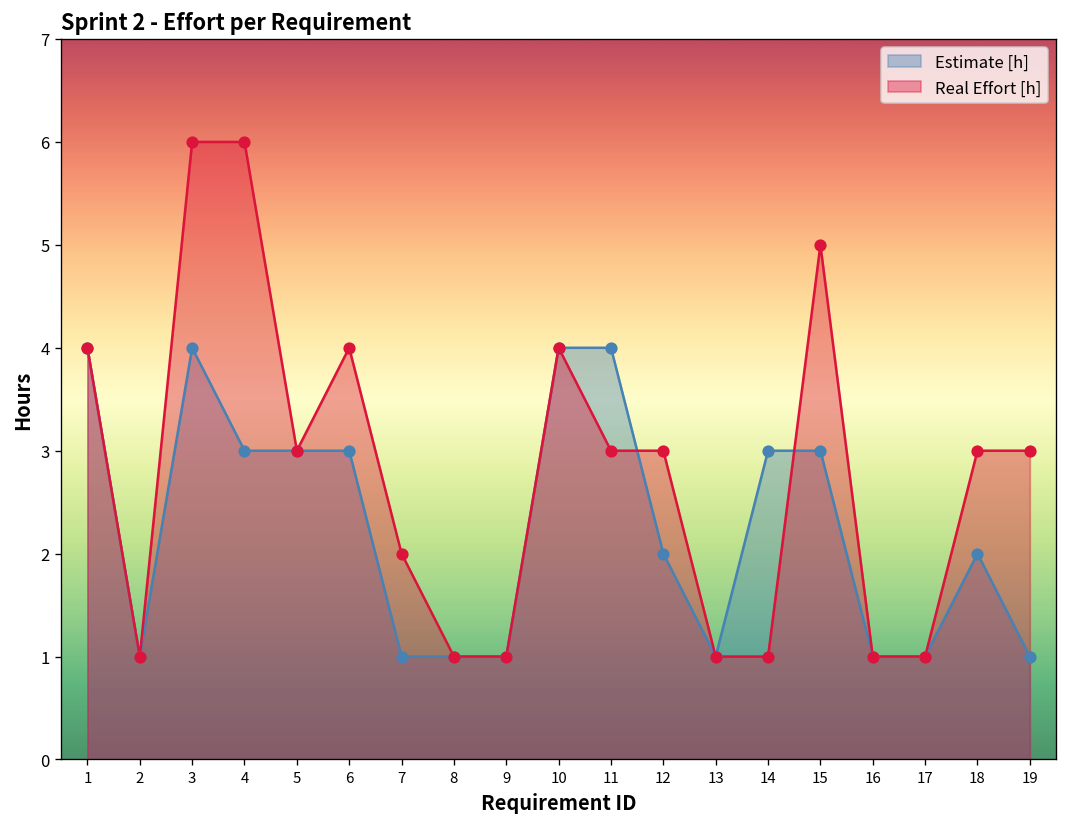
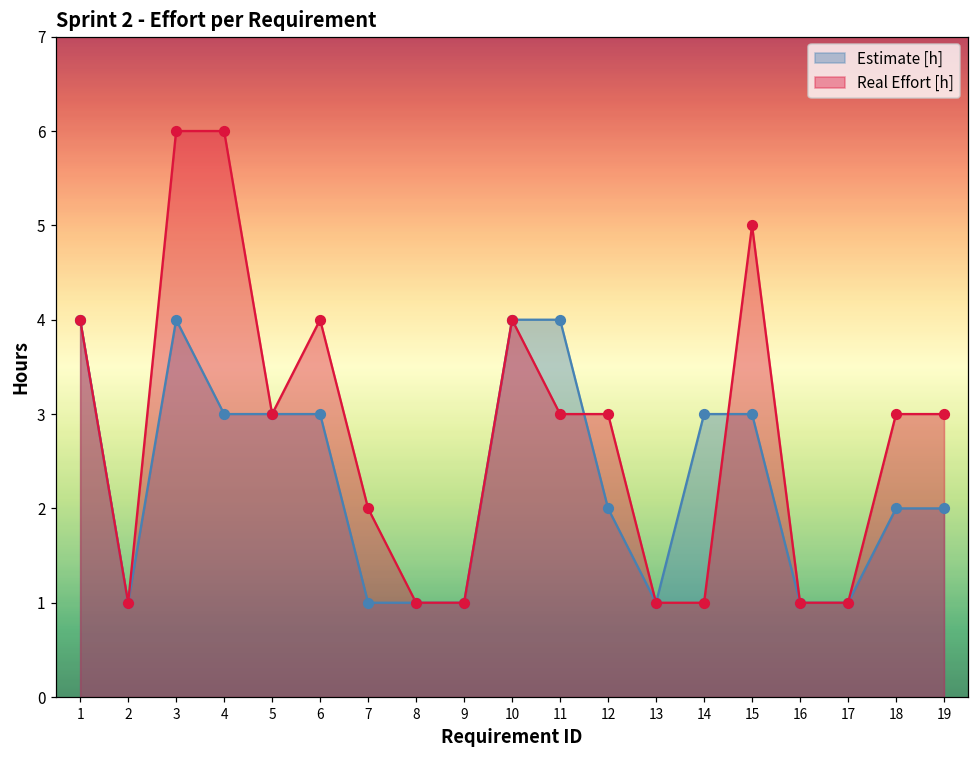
Estimate [h], 19: 1 -> 2
